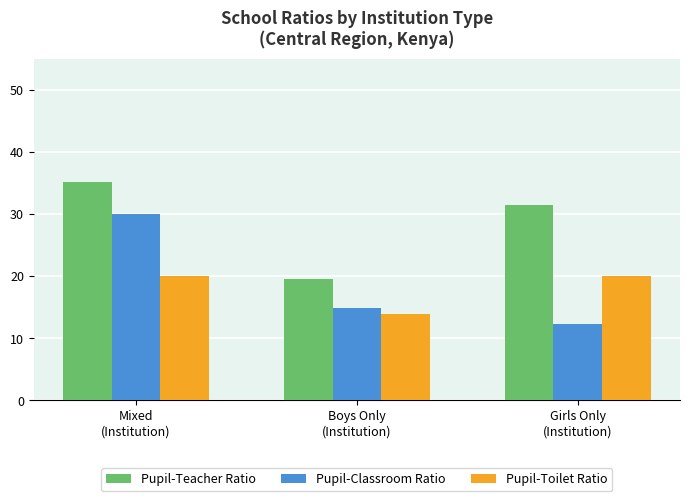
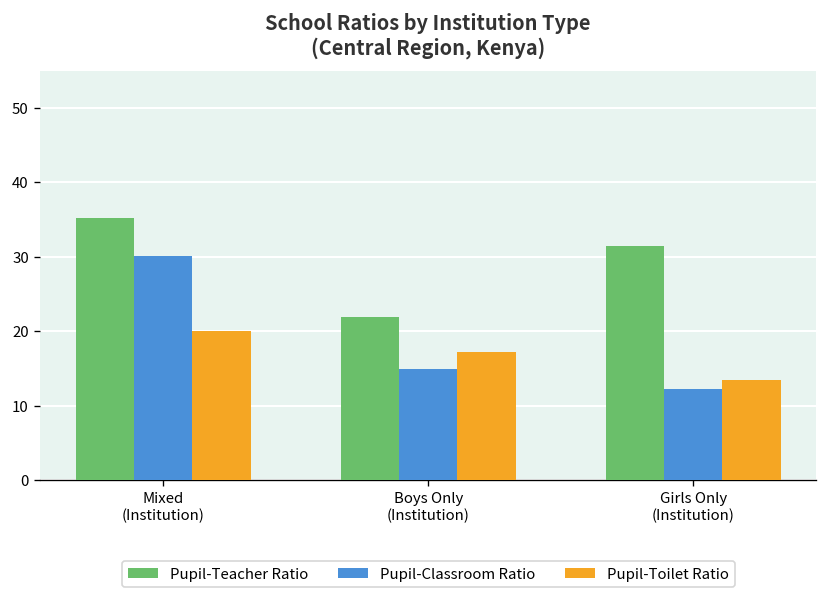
Pupil-Teacher Ratio, Boys Only (Institution): 20 -> 22
Pupil-Toilet Ratio, Boys Only (Institution): 14 -> 17
Pupil-Toilet Ratio, Girls Only (Institution): 20 -> 14
